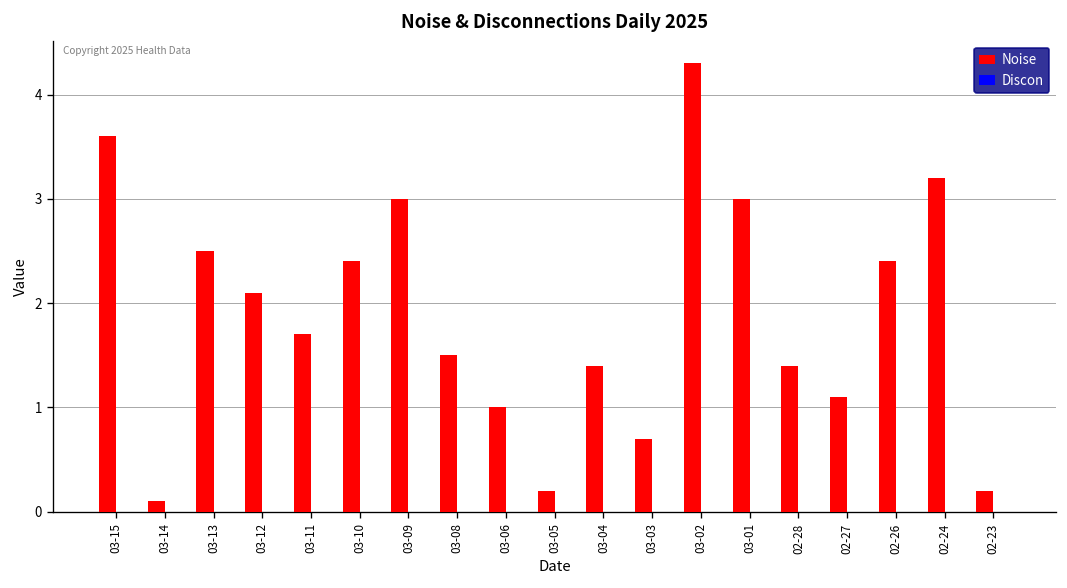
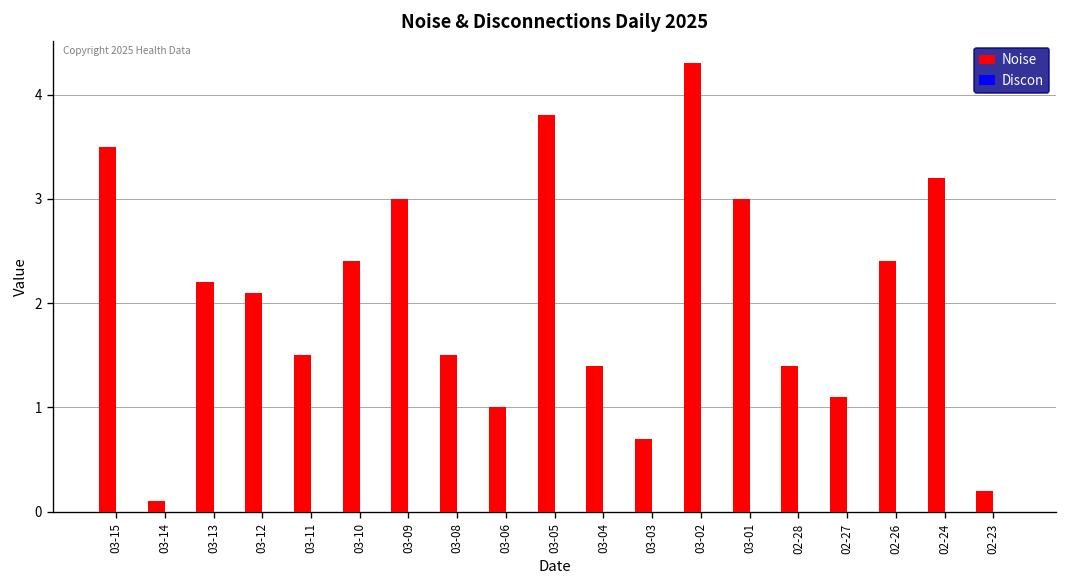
Noise, 03-15: 3.6 -> 3.5
Noise, 03-13: 2.5 -> 2.2
Noise, 03-11: 1.7 -> 1.5
Noise, 03-05: 0.2 -> 3.8
